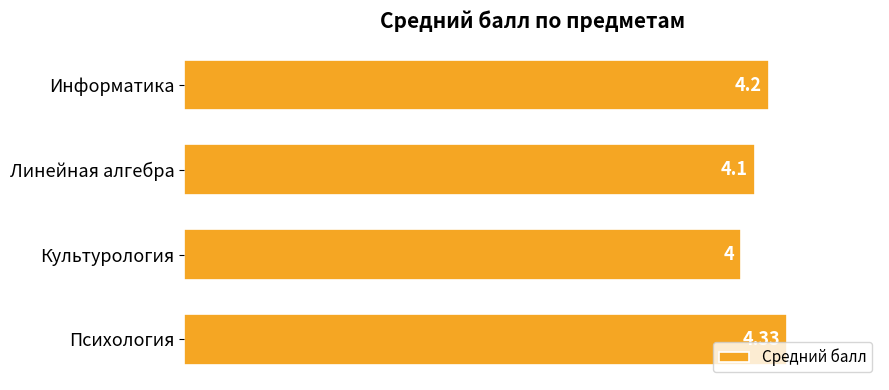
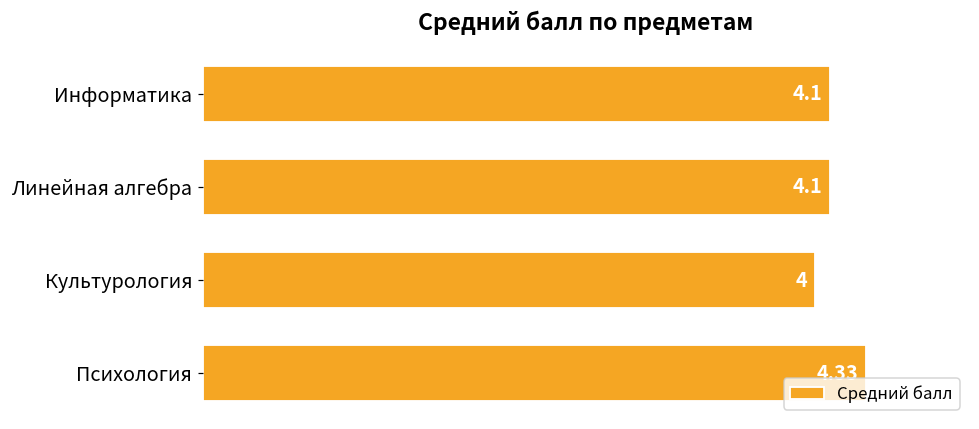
Информатика: 4.2 -> 4.1
